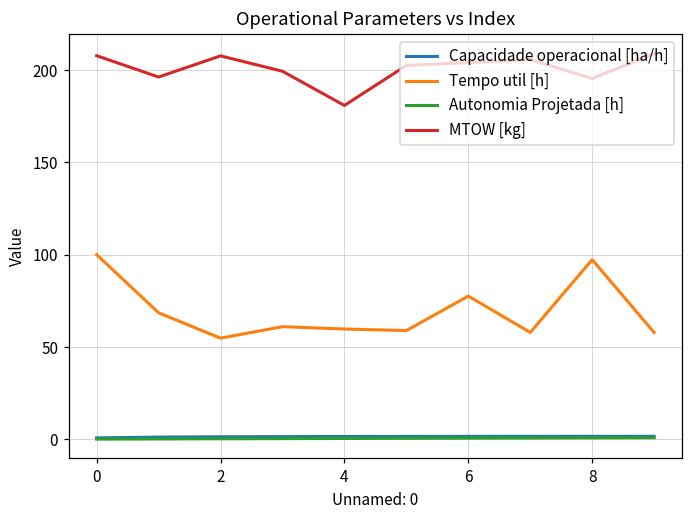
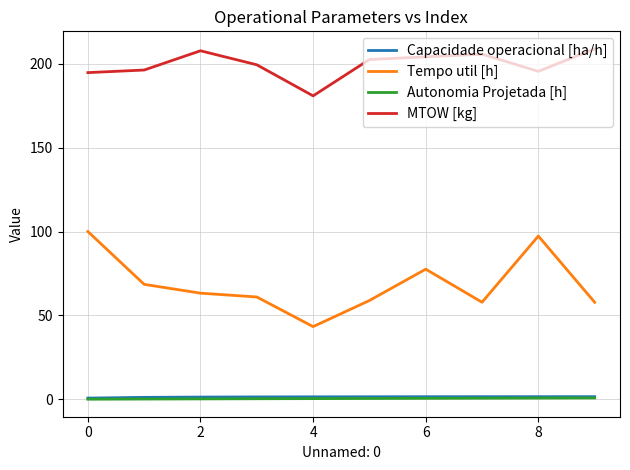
MTOW [kg], 0: 208 -> 195
Tempo util [h], 2: 55 -> 63
Tempo util [h], 4: 60 -> 43
